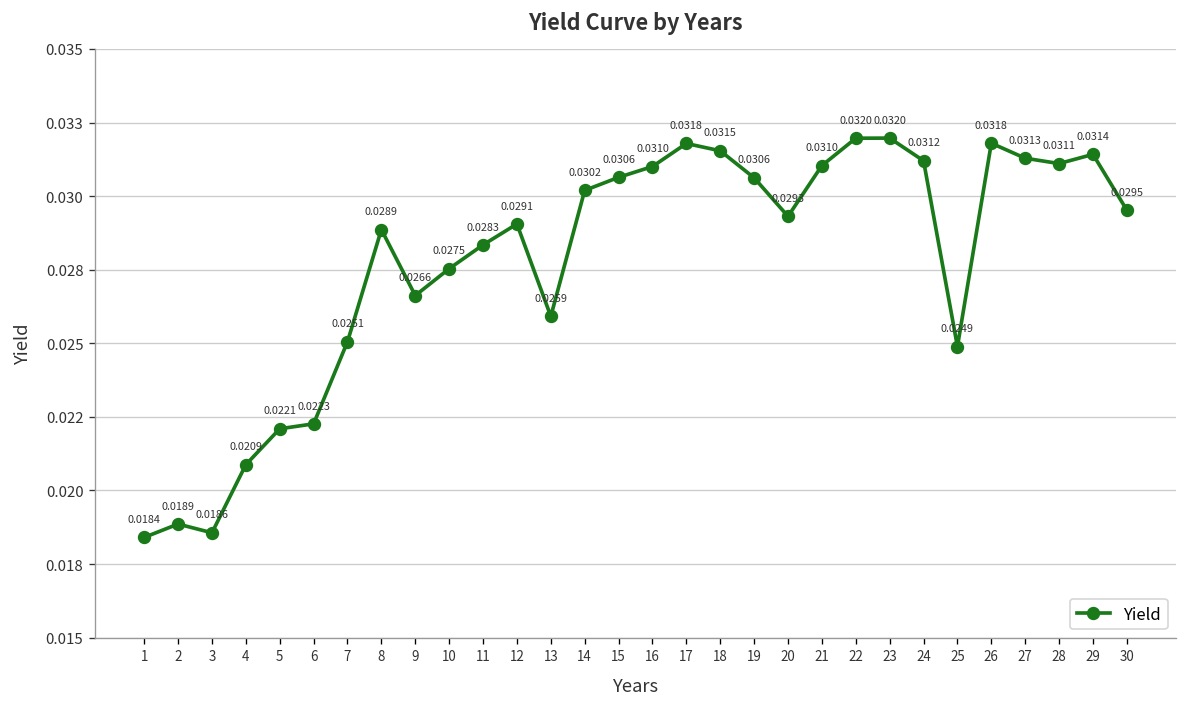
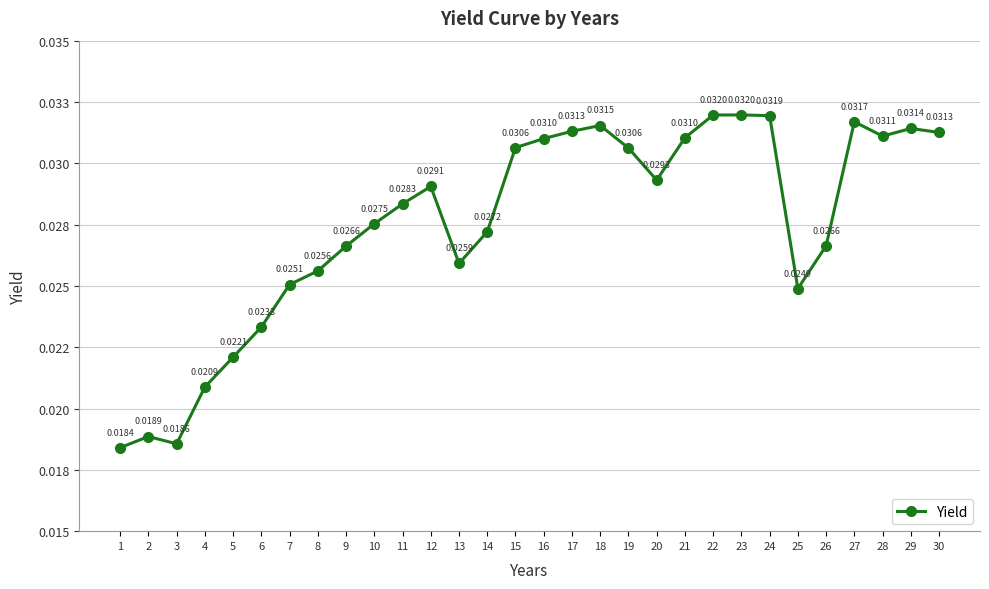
6: 0.0223 -> 0.0233
8: 0.0289 -> 0.0256
14: 0.0302 -> 0.0272
17: 0.0318 -> 0.0313
24: 0.0312 -> 0.0319
26: 0.0318 -> 0.0266
27: 0.0313 -> 0.0317
30: 0.0295 -> 0.0313
